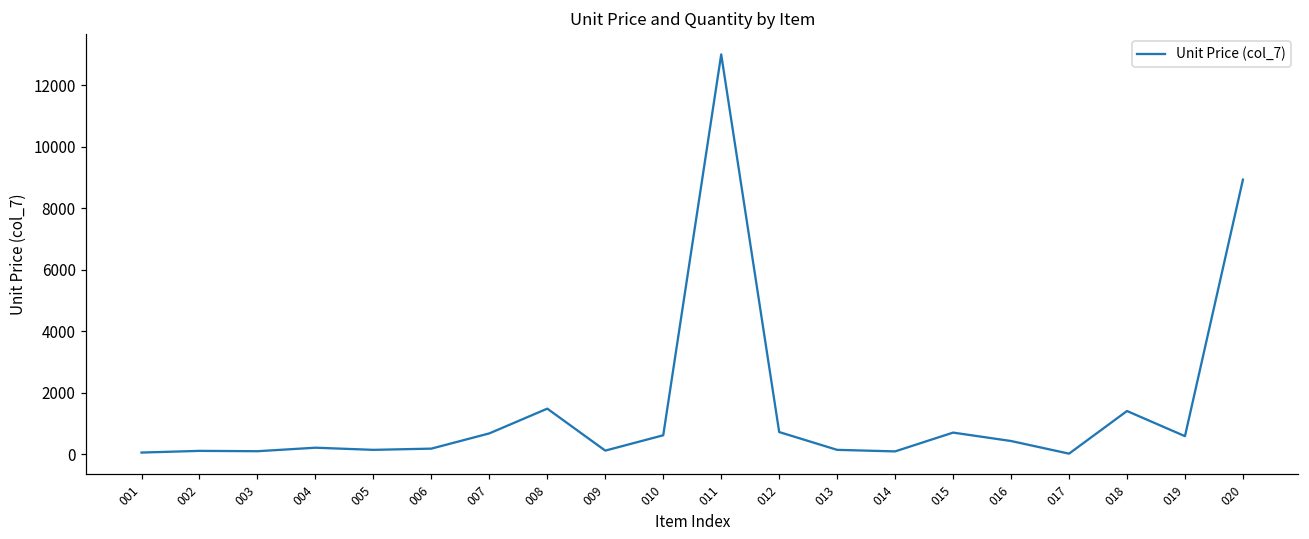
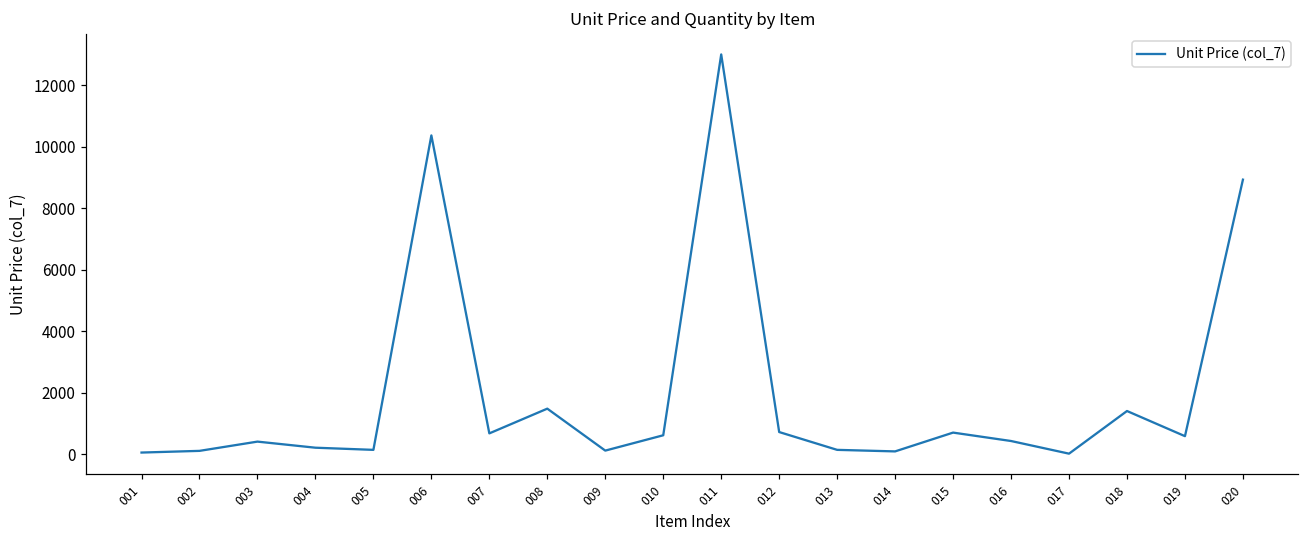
003: 100 -> 400
006: 200 -> 10400
